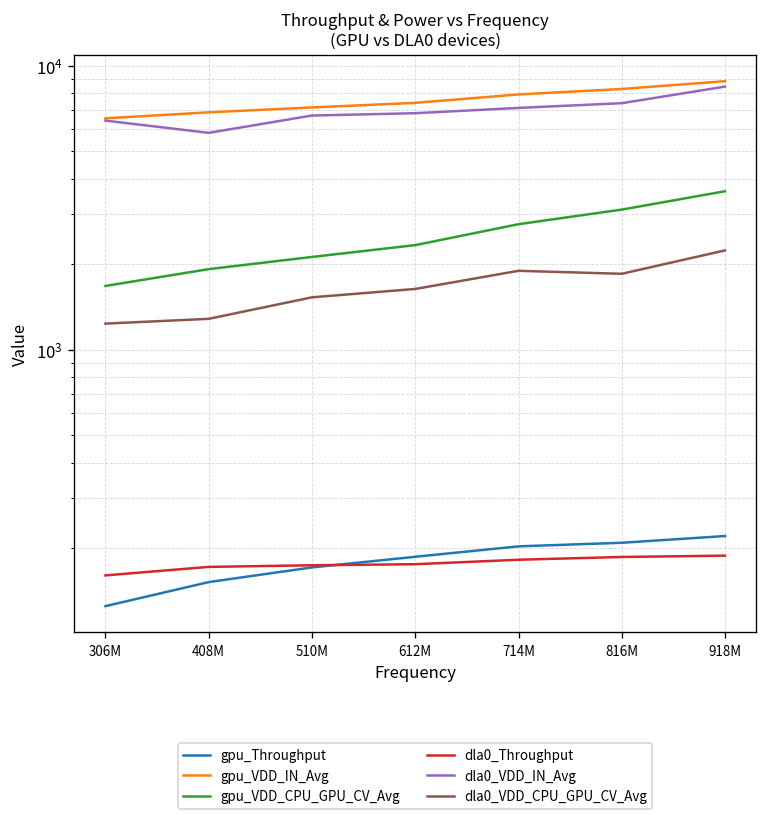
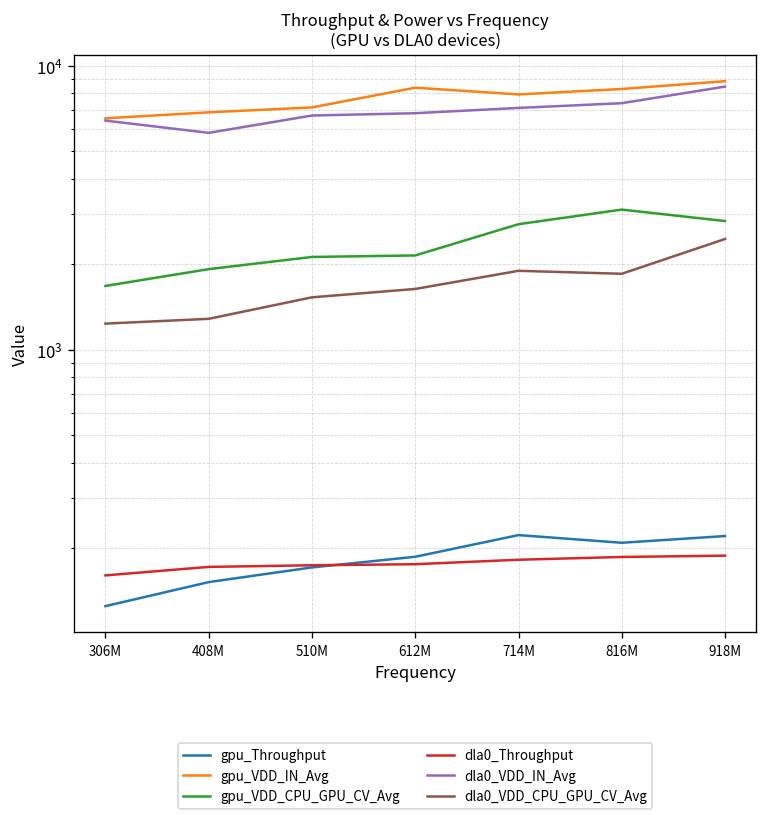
gpu_VDD_IN_Avg, 612M: 7400 -> 8400
gpu_VDD_CPU_GPU_CV_Avg, 612M: 2300 -> 2100
gpu_Throughput, 714M: 200 -> 220
gpu_VDD_CPU_GPU_CV_Avg, 918M: 3600 -> 2800
dla0_VDD_CPU_GPU_CV_Avg, 918M: 2200 -> 2500
